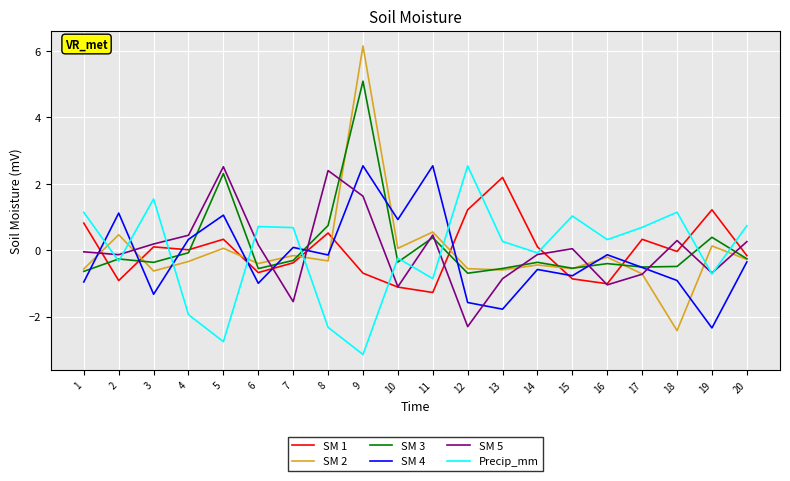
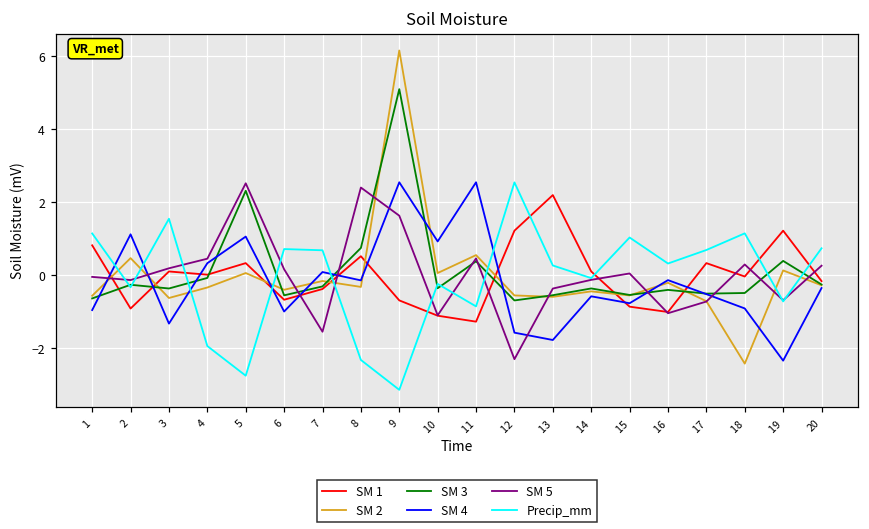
SM 5, 13: -0.9 -> -0.4
